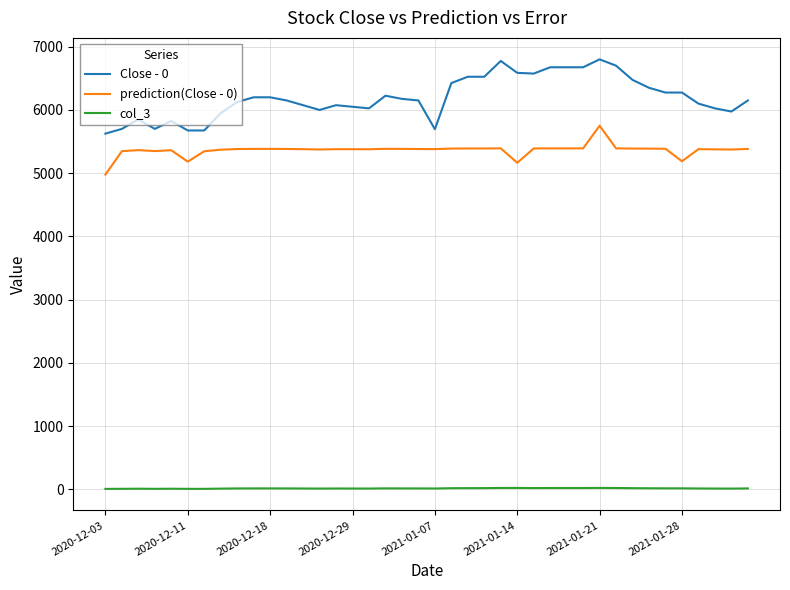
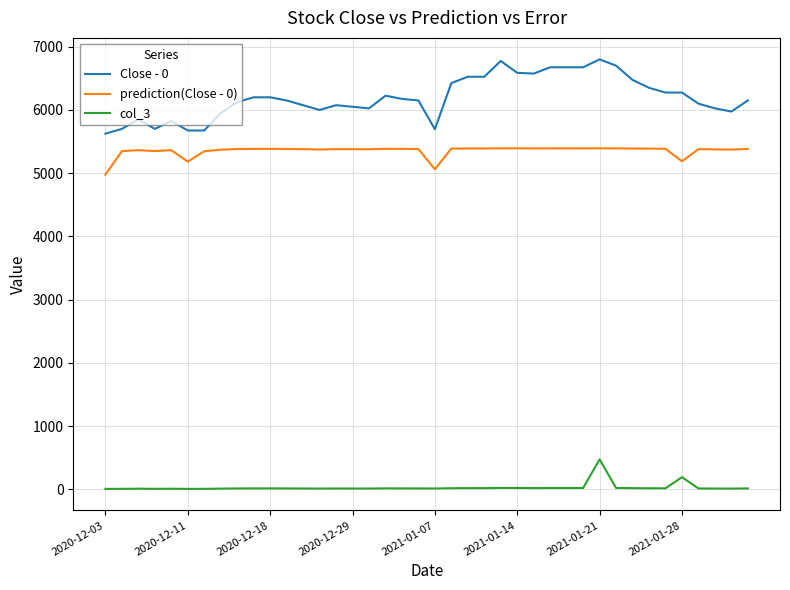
prediction(Close - 0), 2021-01-07: 5400 -> 5100
prediction(Close - 0), 2021-01-14: 5200 -> 5400
prediction(Close - 0), 2021-01-21: 5800 -> 5400
col_3, 2021-01-21: 0 -> 500
col_3, 2021-01-28: 0 -> 200
